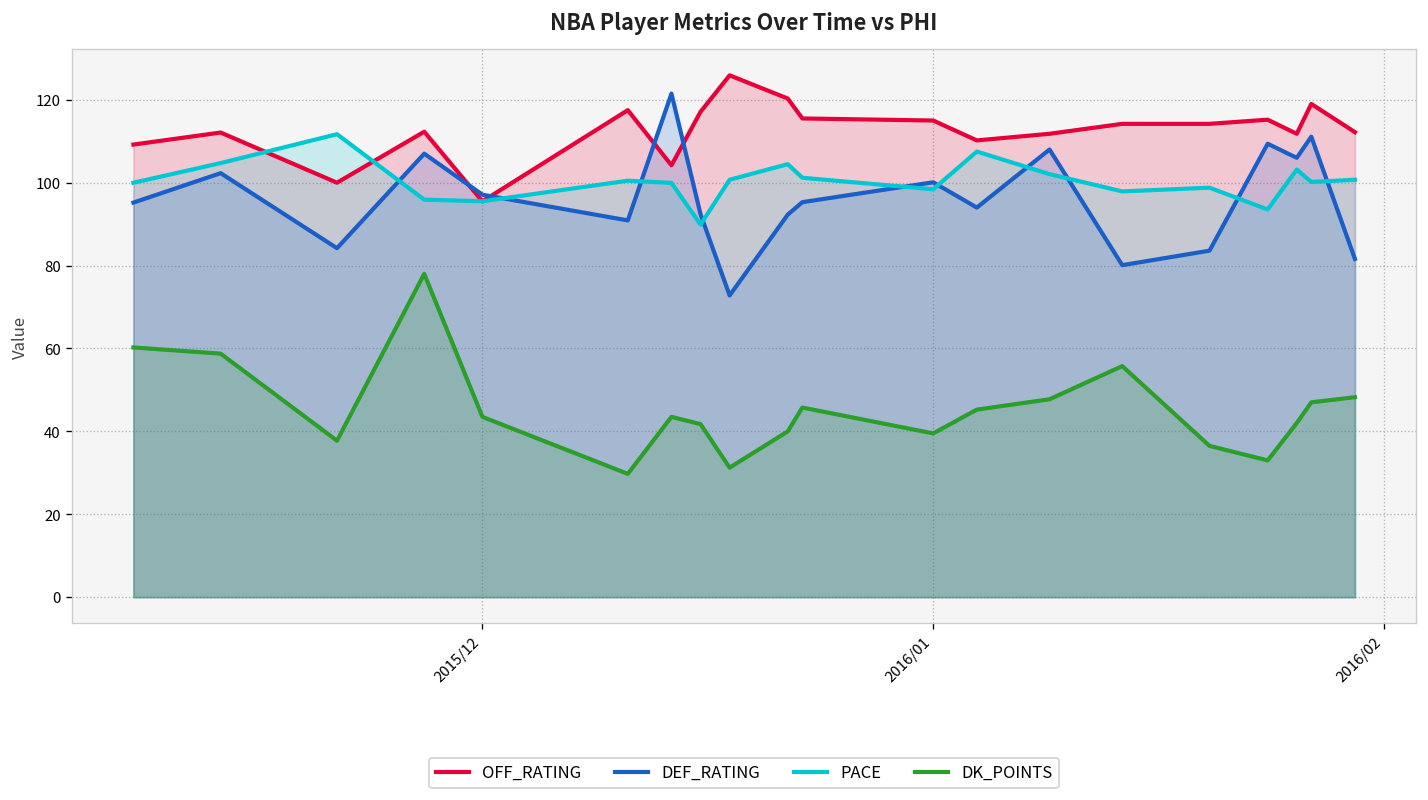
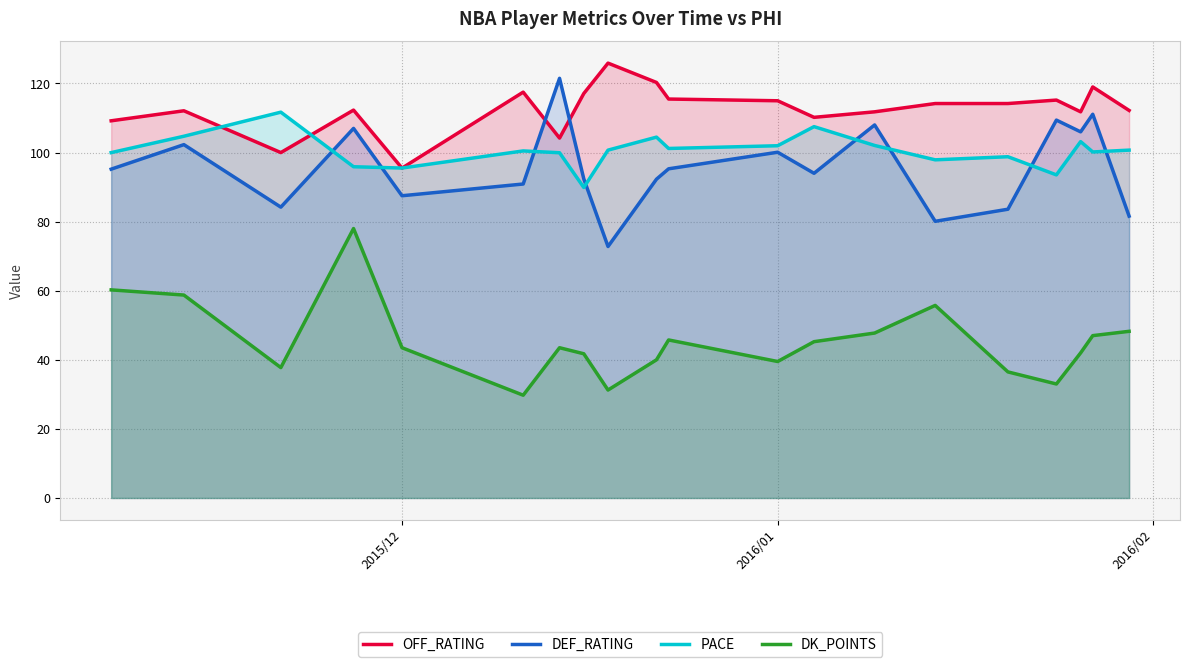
DEF_RATING, 2015/12: 97 -> 88
PACE, 2016/01: 98 -> 102
